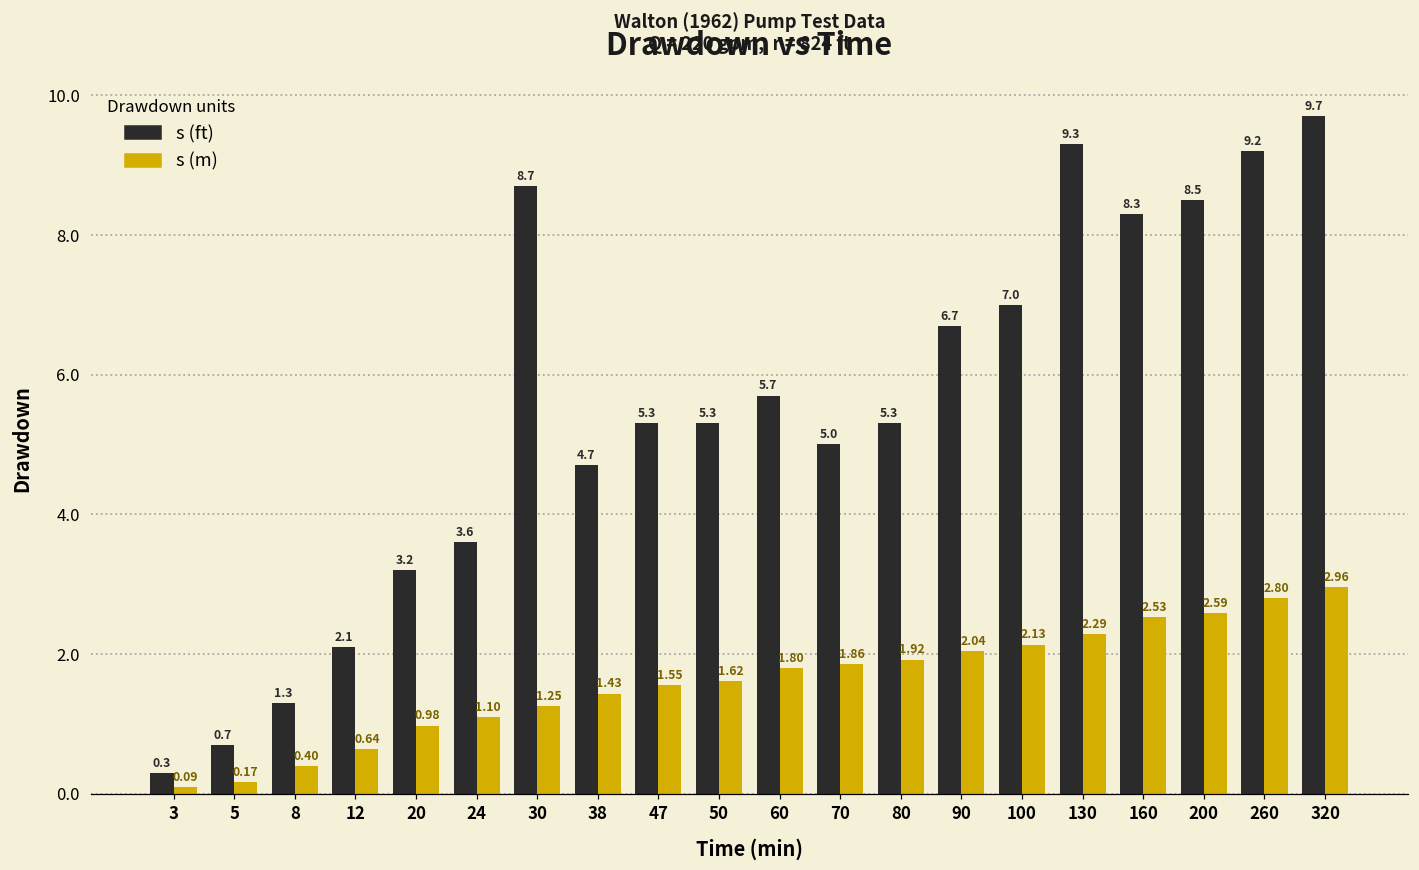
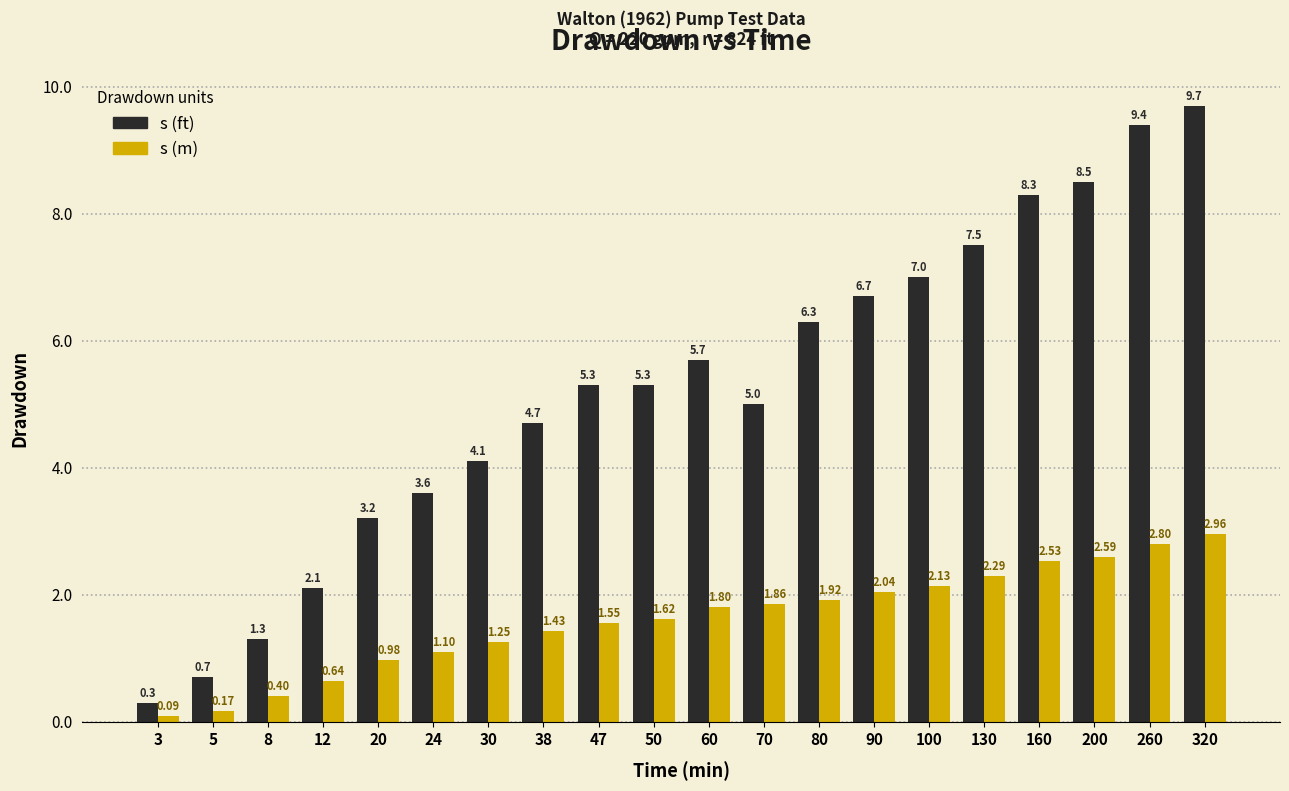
s (ft), 30: 8.7 -> 4.1
s (ft), 80: 5.3 -> 6.3
s (ft), 130: 9.3 -> 7.5
s (ft), 260: 9.2 -> 9.4
